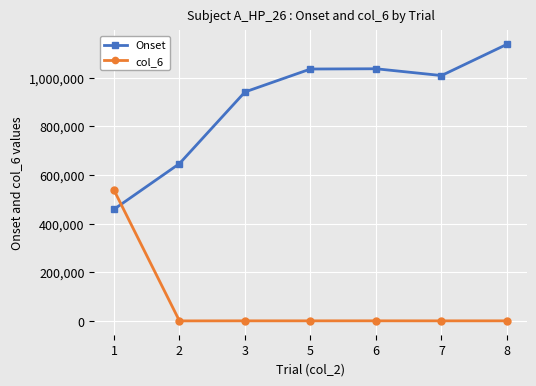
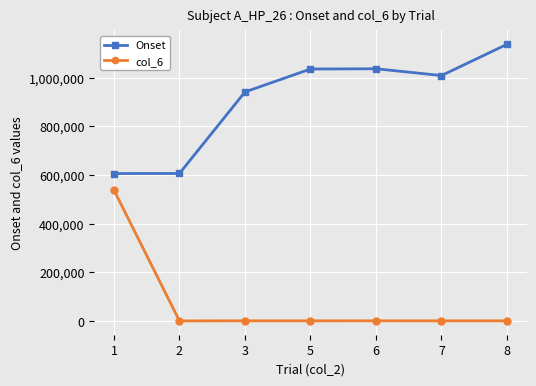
Onset, 1: 460,000 -> 610,000
Onset, 2: 650,000 -> 610,000
